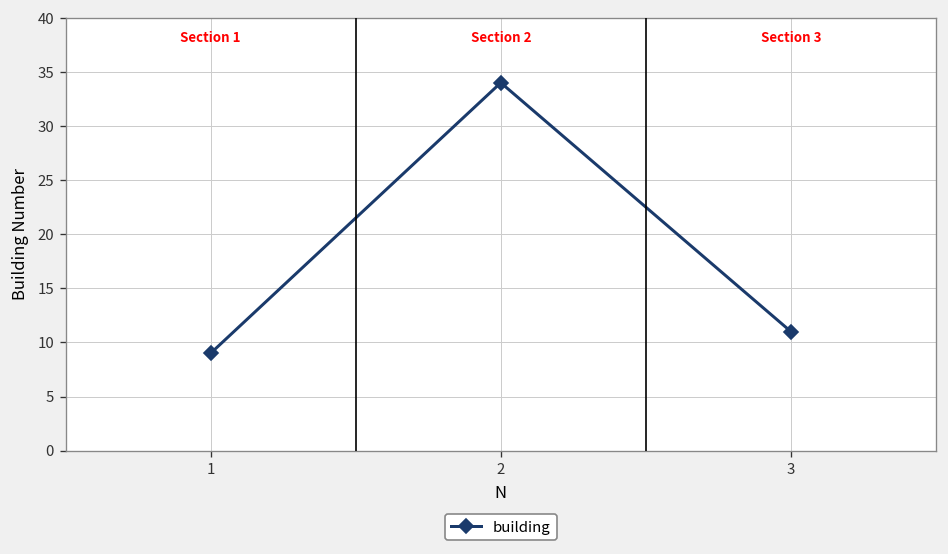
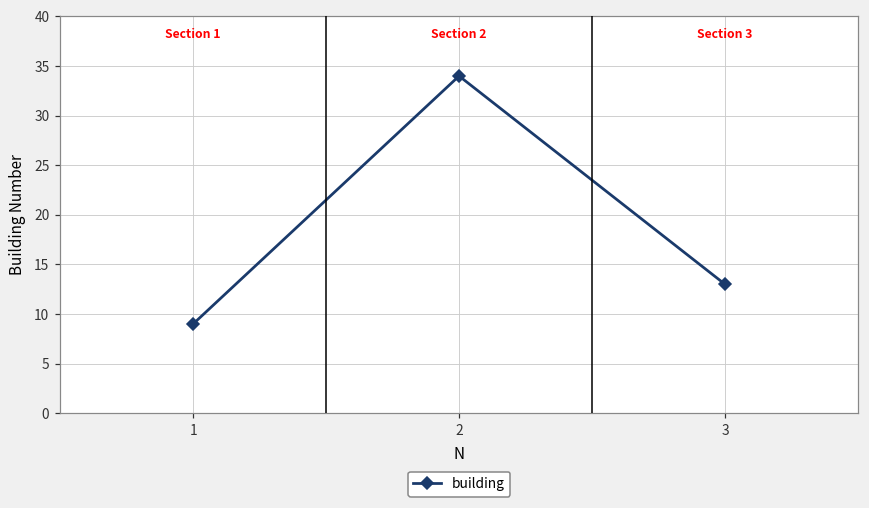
3: 11 -> 13
